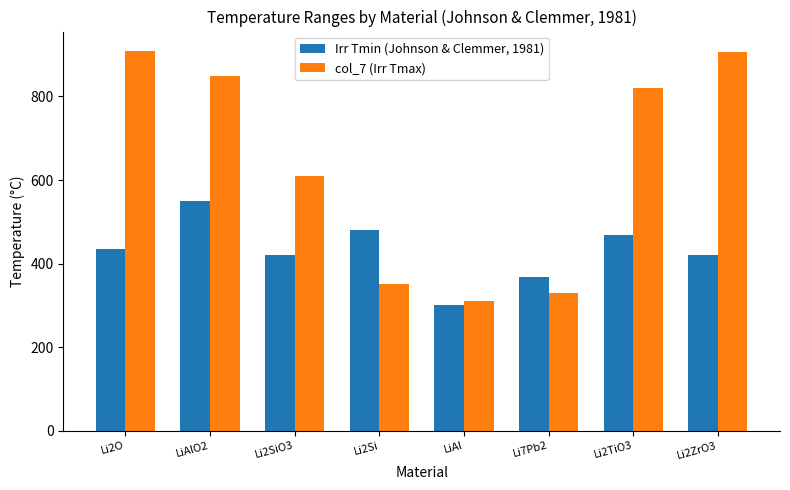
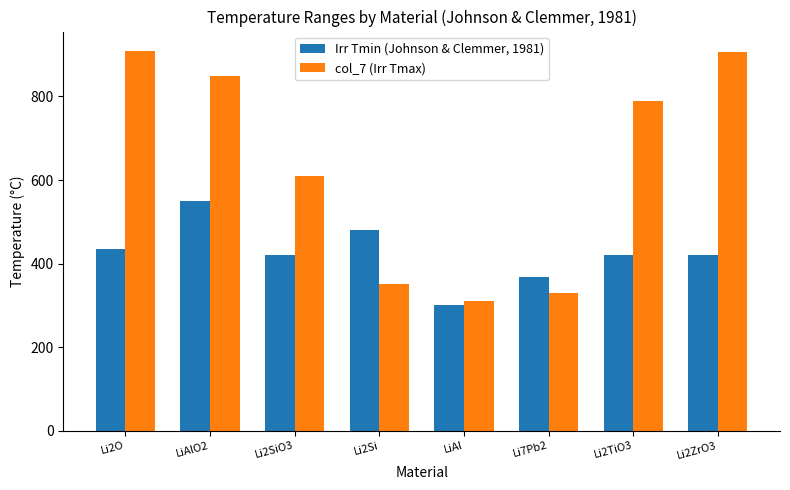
Irr Tmin (Johnson & Clemmer, 1981), Li2TiO3: 470 -> 420
col_7 (Irr Tmax), Li2TiO3: 820 -> 790
